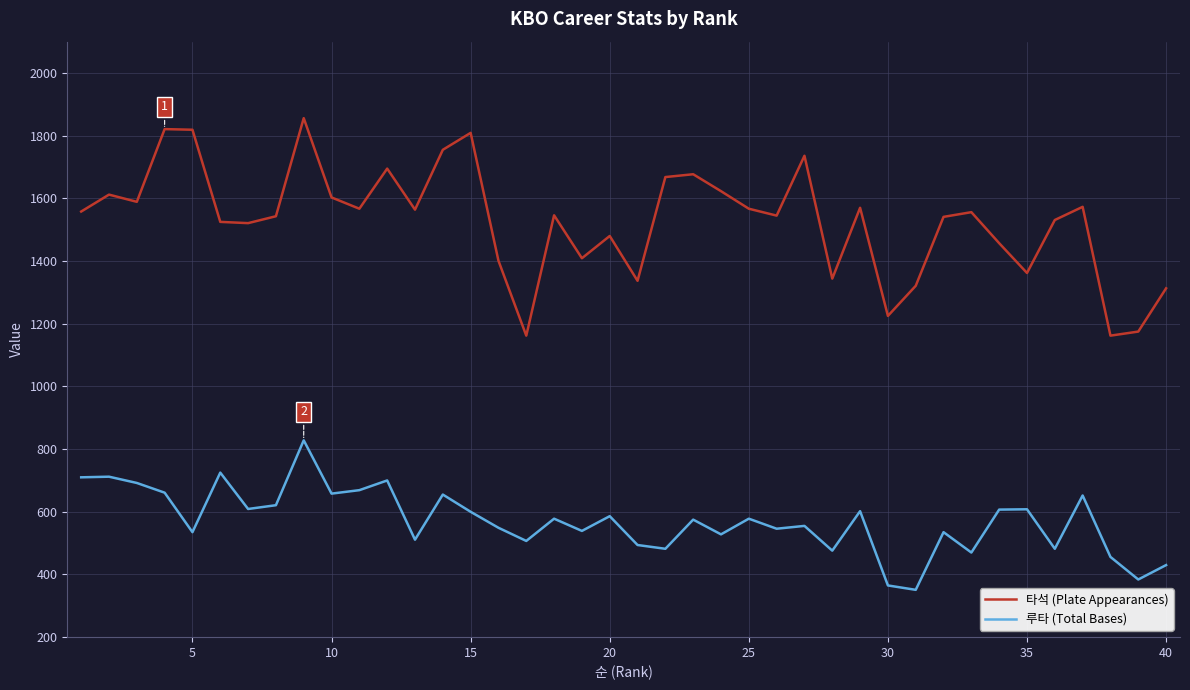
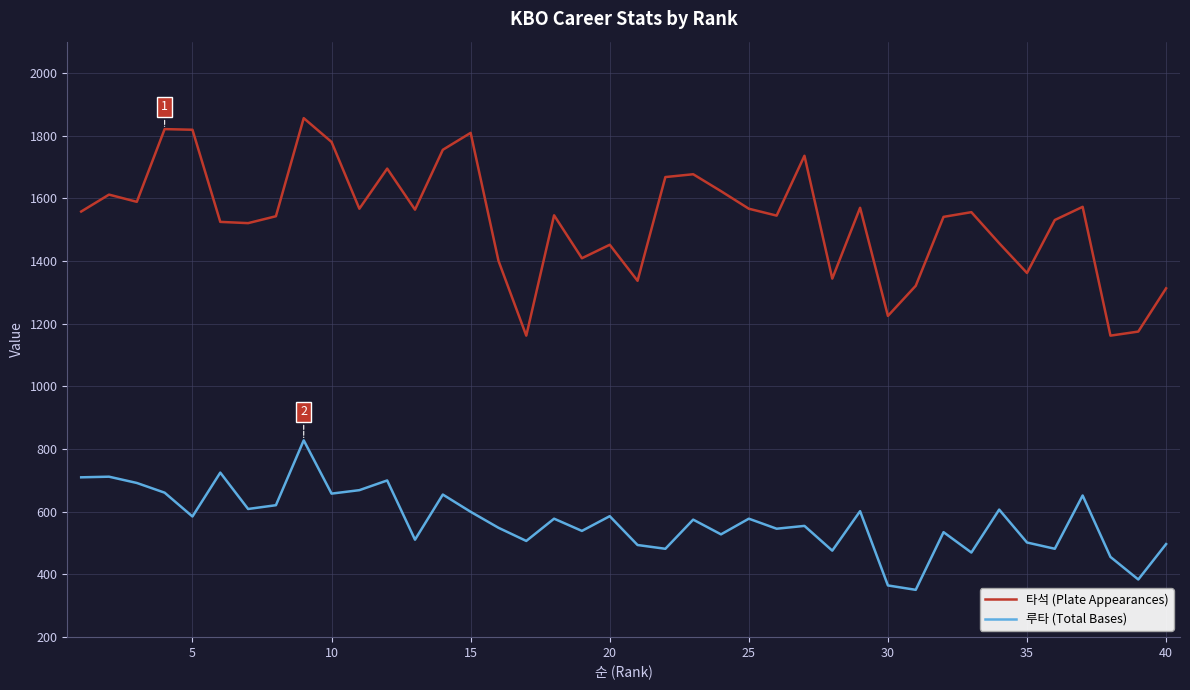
루타 (Total Bases), 5: 540 -> 590
타석 (Plate Appearances), 10: 1600 -> 1780
타석 (Plate Appearances), 20: 1480 -> 1450
루타 (Total Bases), 35: 610 -> 500
루타 (Total Bases), 40: 430 -> 500
